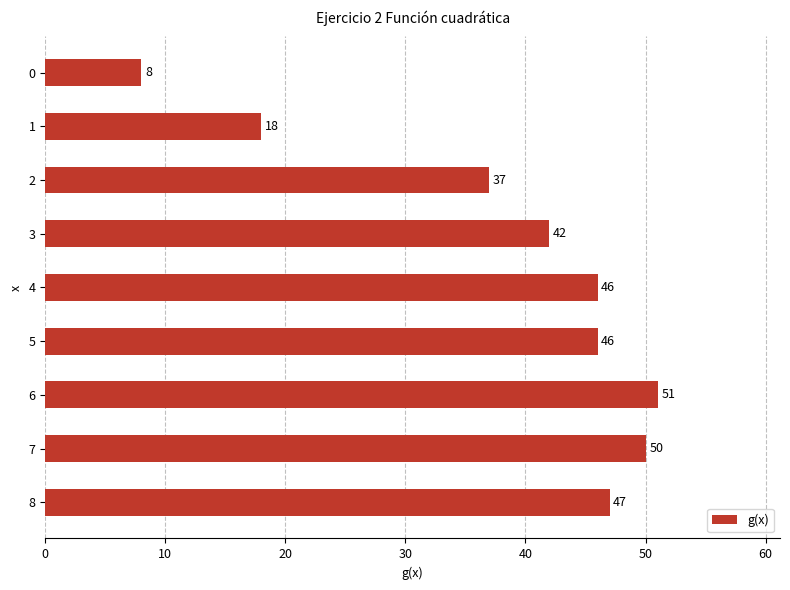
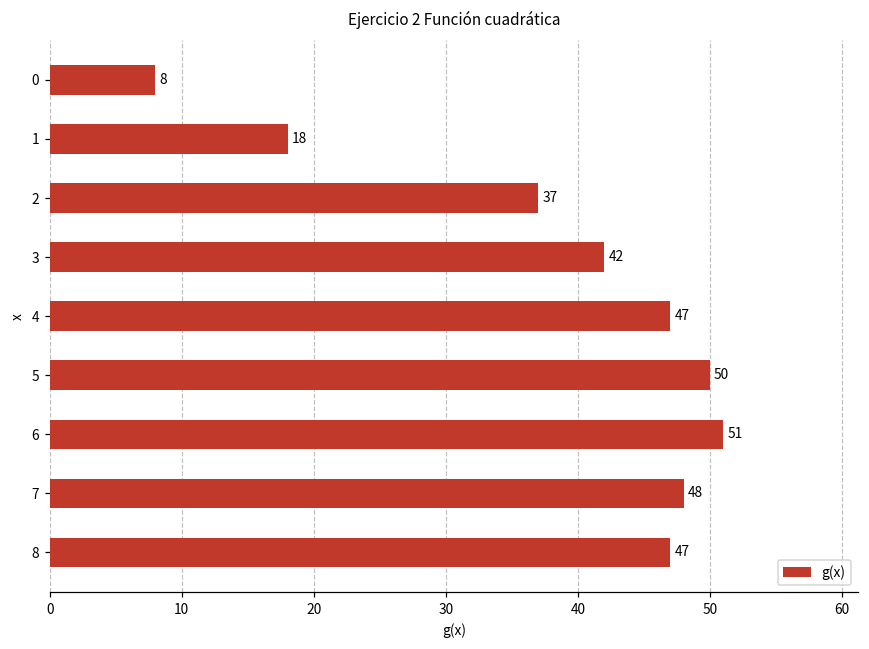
4: 46 -> 47
5: 46 -> 50
7: 50 -> 48
